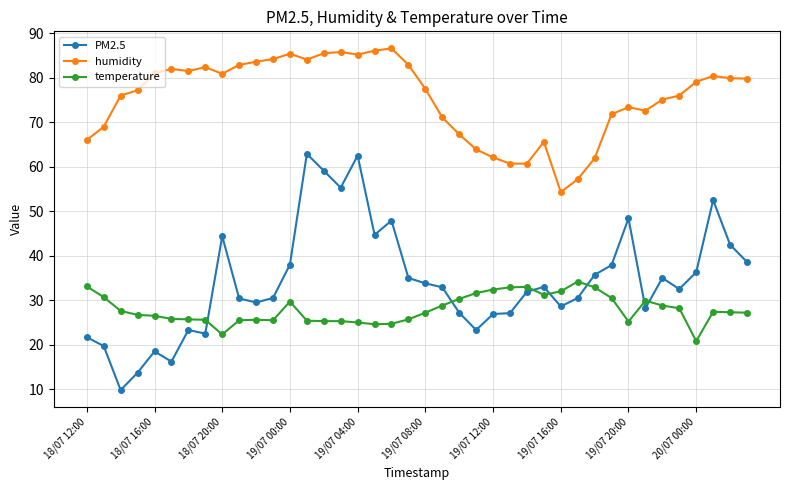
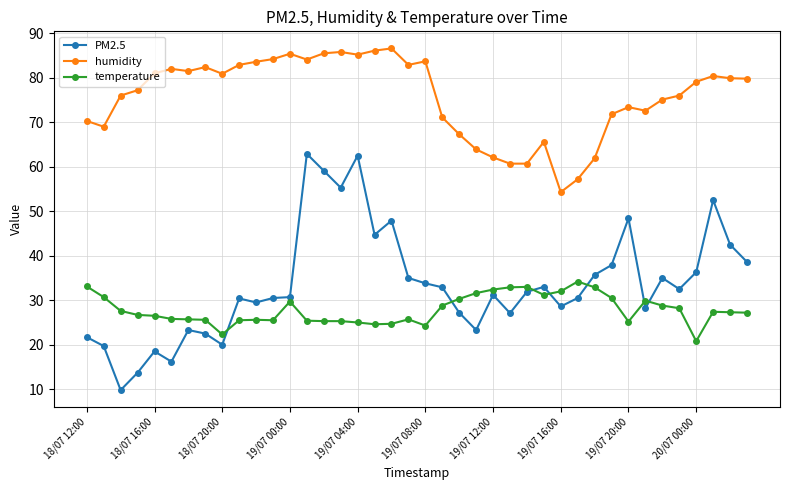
humidity, 18/07 12:00: 66 -> 70
PM2.5, 18/07 20:00: 44 -> 20
PM2.5, 19/07 00:00: 38 -> 31
humidity, 19/07 08:00: 78 -> 84
temperature, 19/07 08:00: 27 -> 24
PM2.5, 19/07 12:00: 27 -> 31
